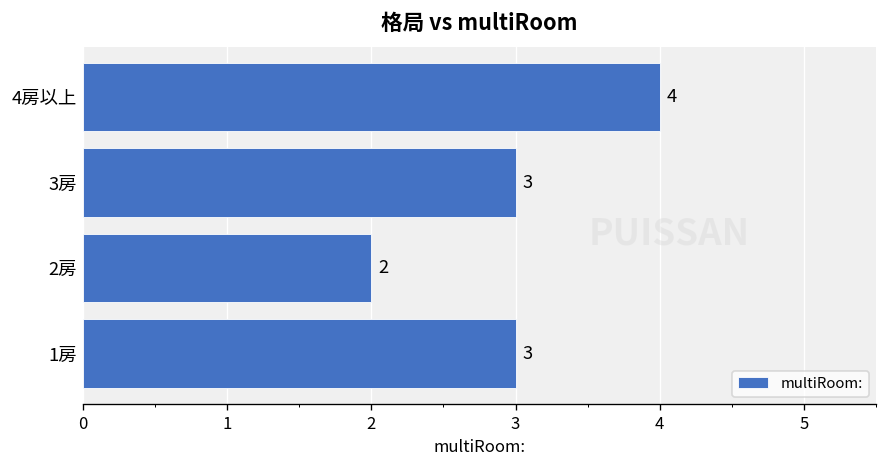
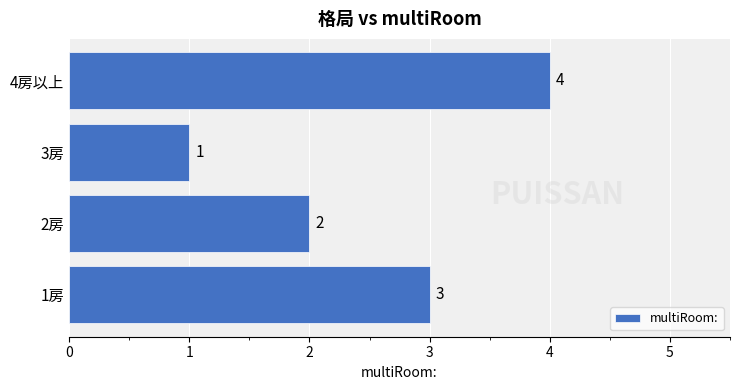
3房: 3 -> 1
